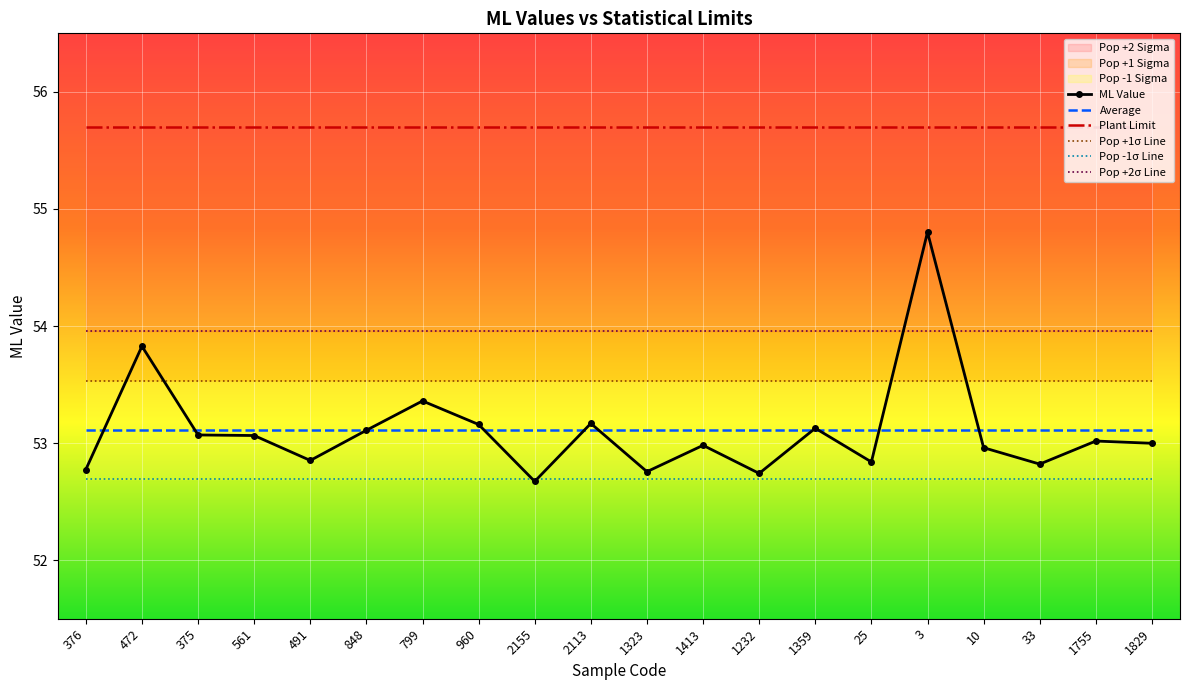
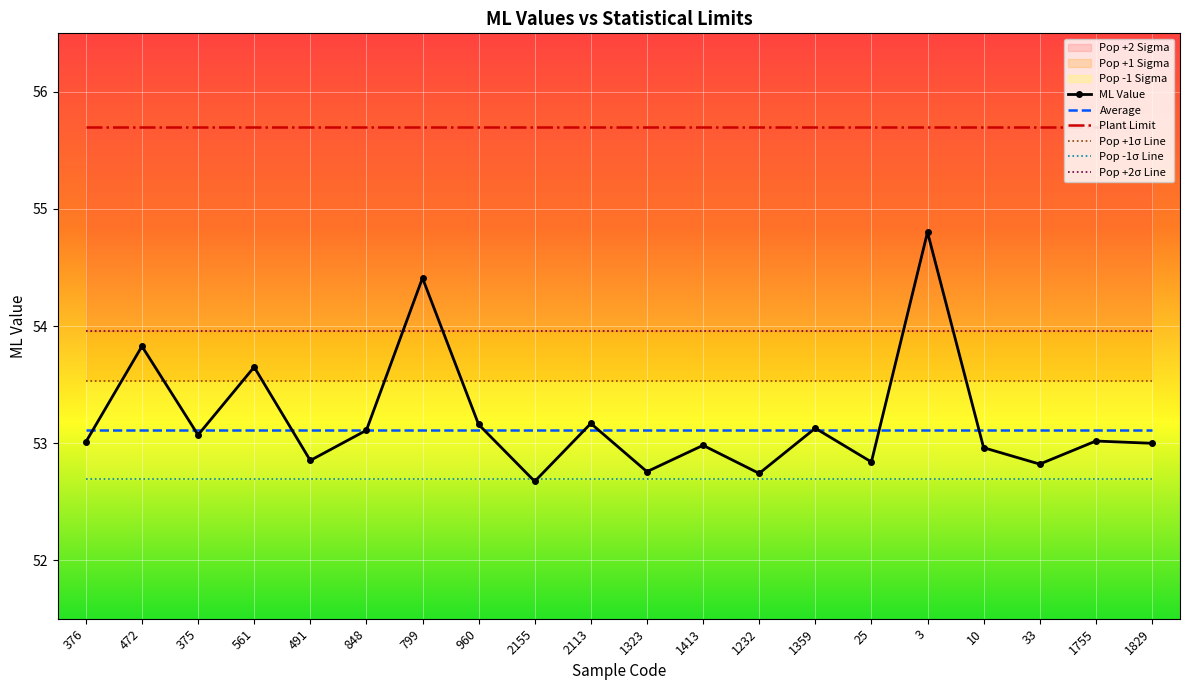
ML Value, 376: 52.77 -> 53.01
ML Value, 561: 53.06 -> 53.65
ML Value, 799: 53.36 -> 54.41
